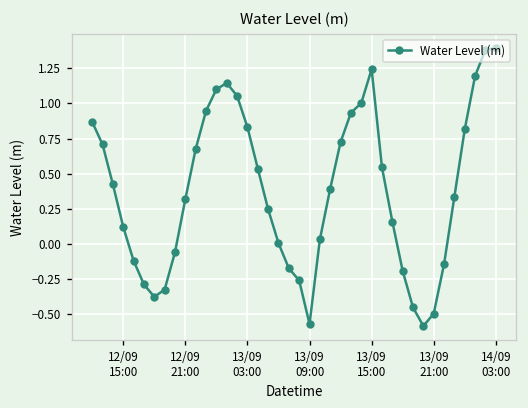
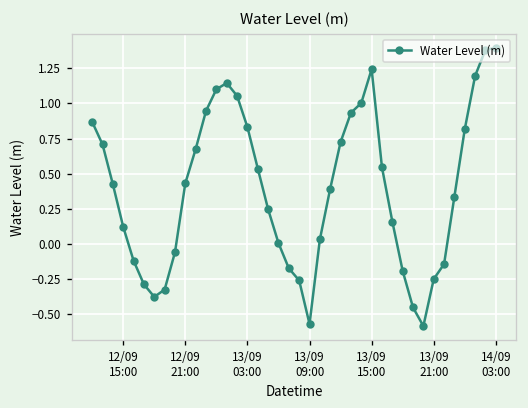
12/09 21:00: 0.32 -> 0.43
13/09 21:00: -0.50 -> -0.25
